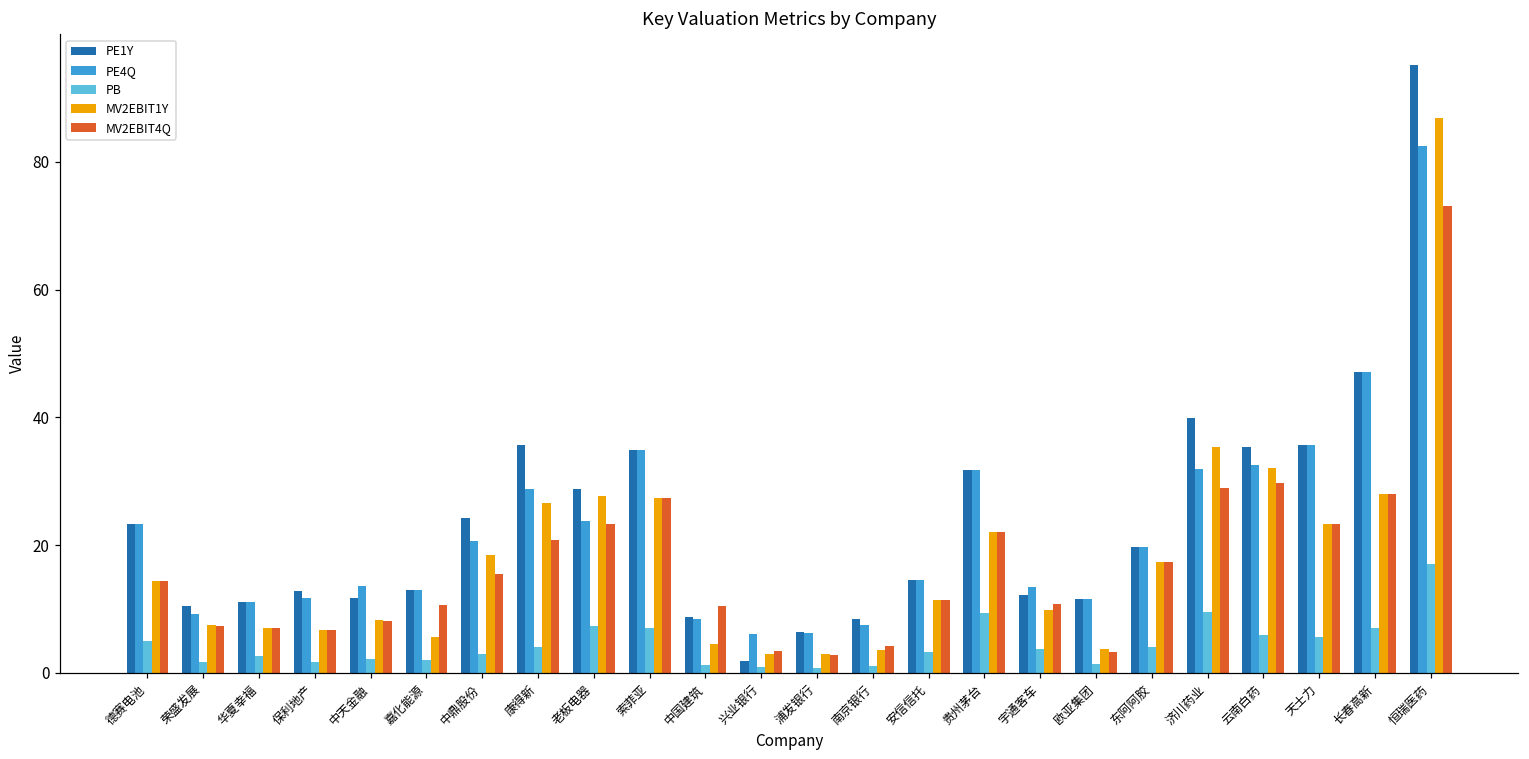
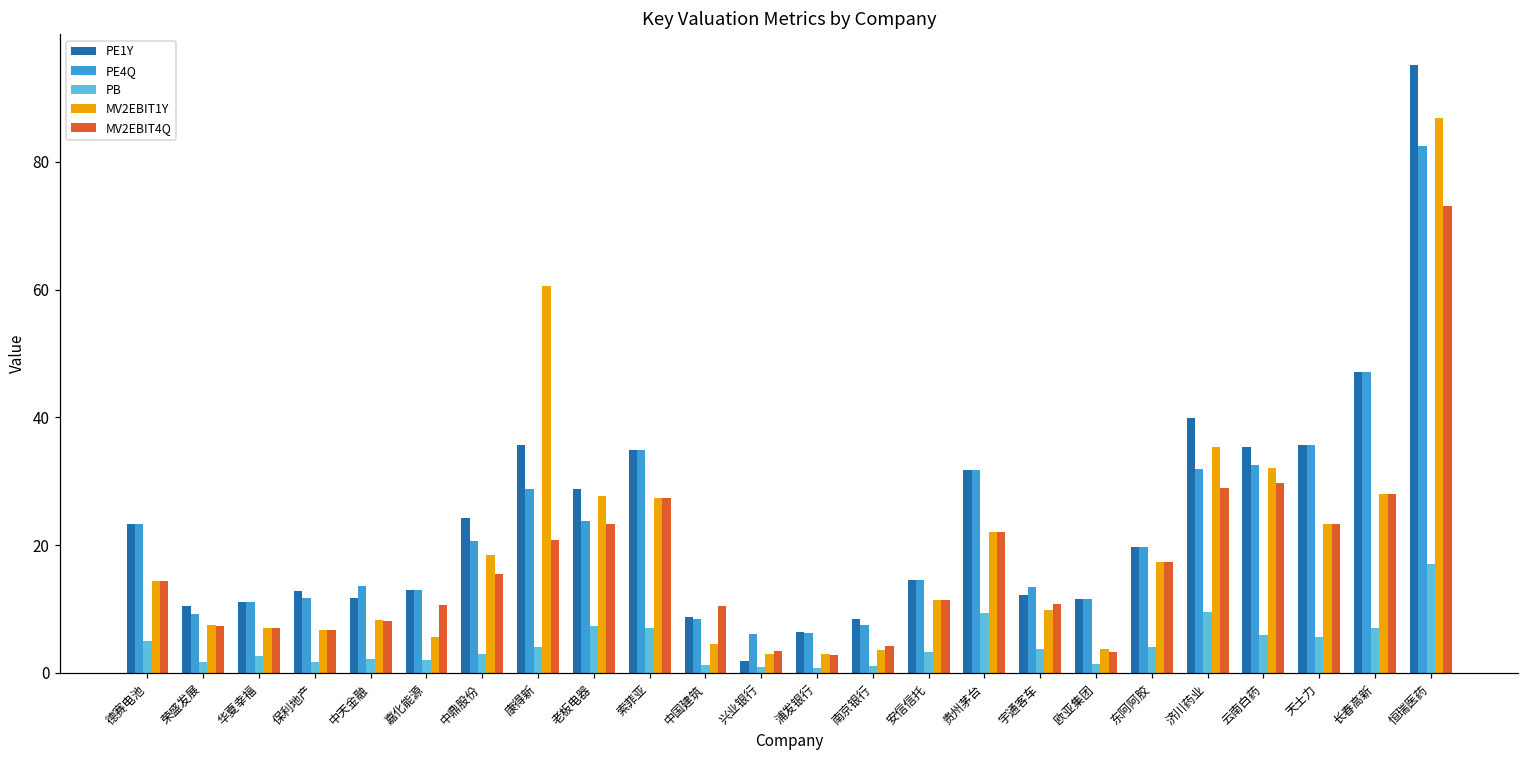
MV2EBIT1Y, 康得新: 27 -> 61
